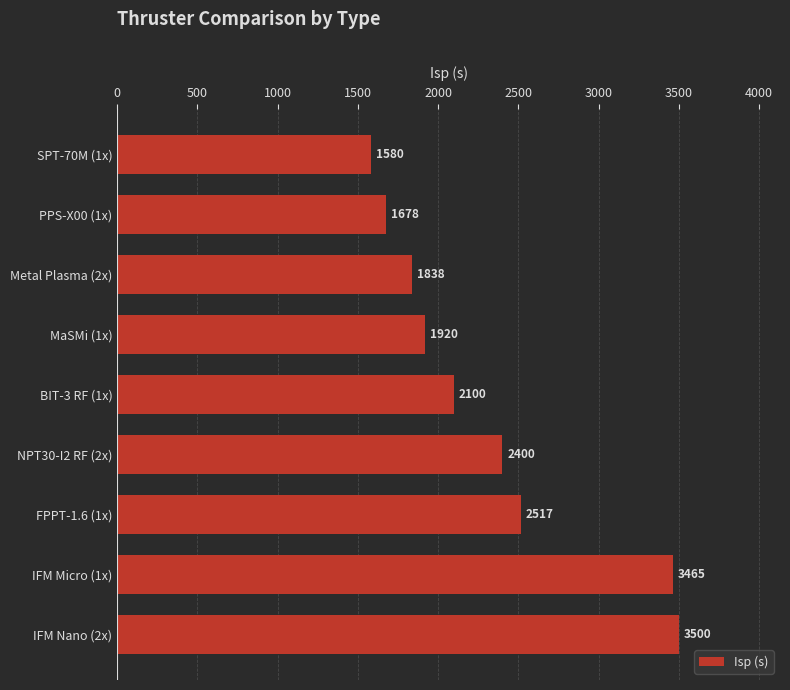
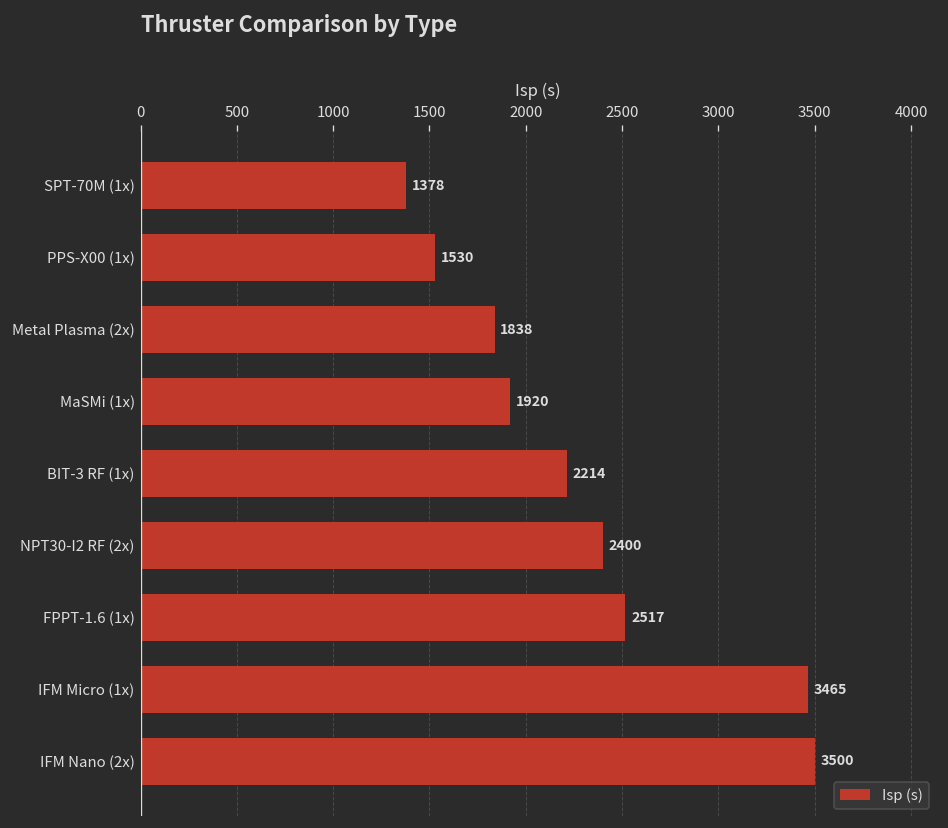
SPT-70M (1x): 1580 -> 1378
PPS-X00 (1x): 1678 -> 1530
BIT-3 RF (1x): 2100 -> 2214
